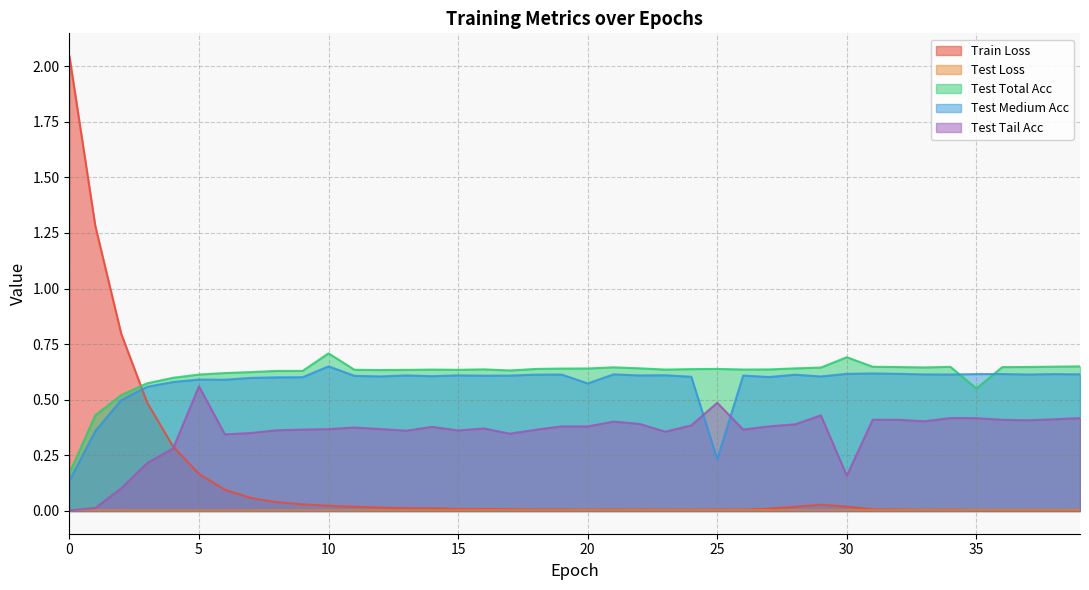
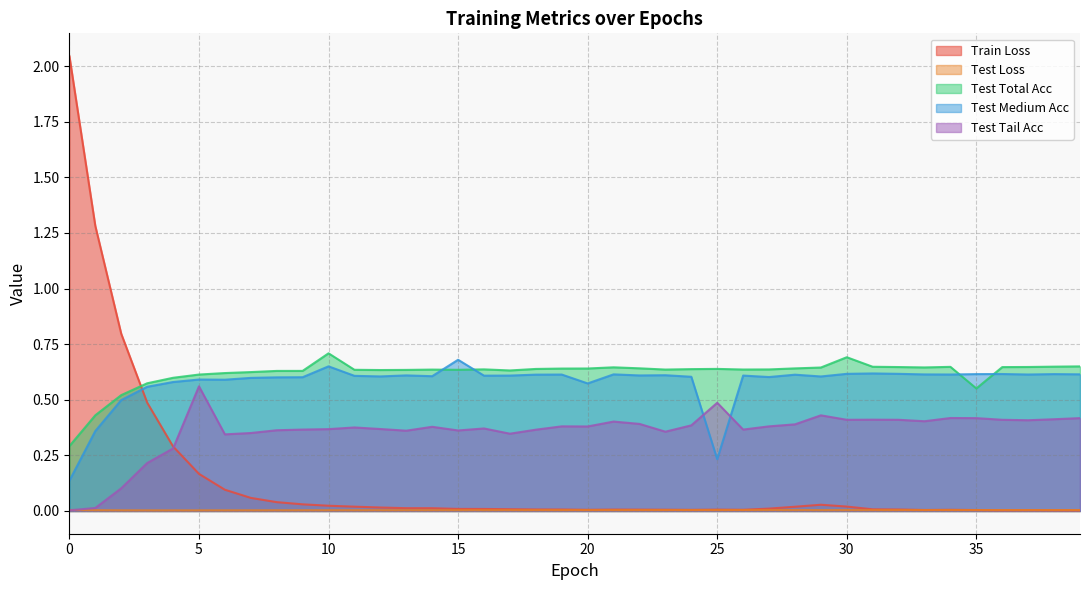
Test Total Acc, 0: 0.17 -> 0.29
Test Medium Acc, 15: 0.61 -> 0.68
Test Tail Acc, 30: 0.16 -> 0.41
